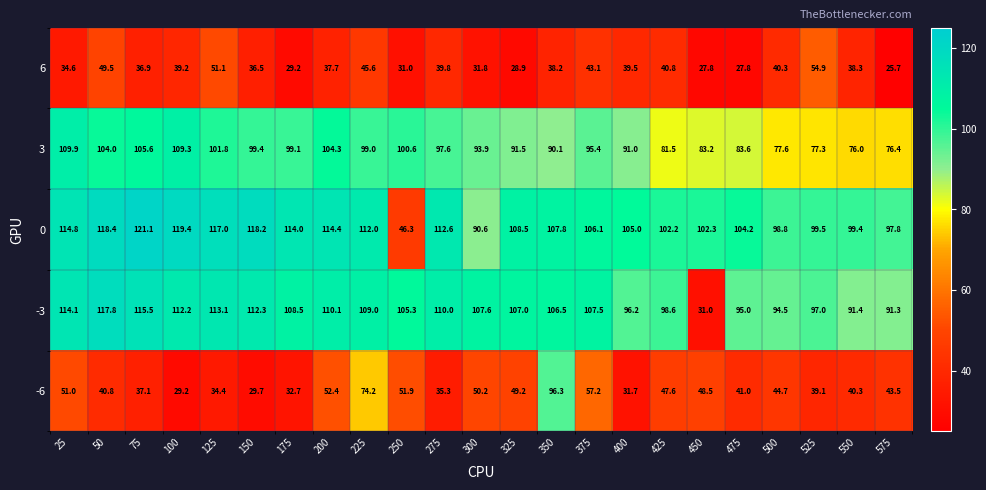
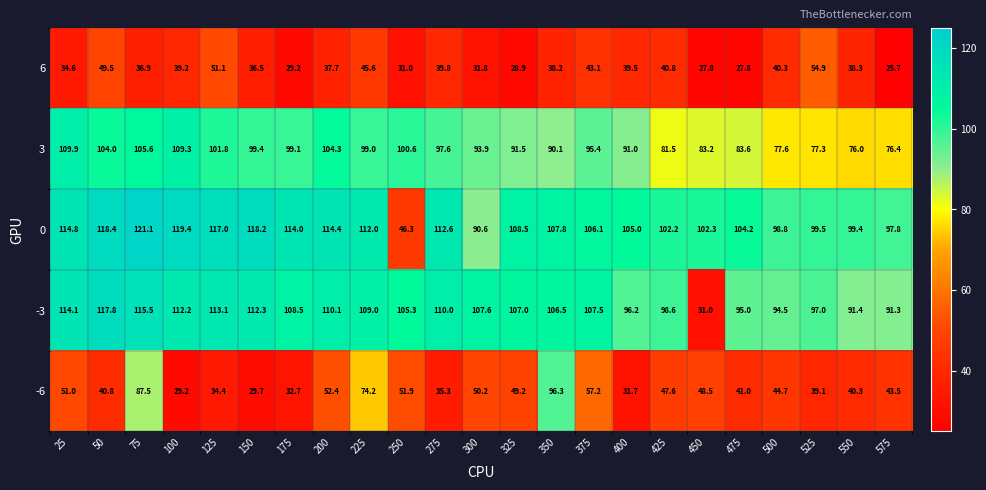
-6, 75: 37.1 -> 87.5
